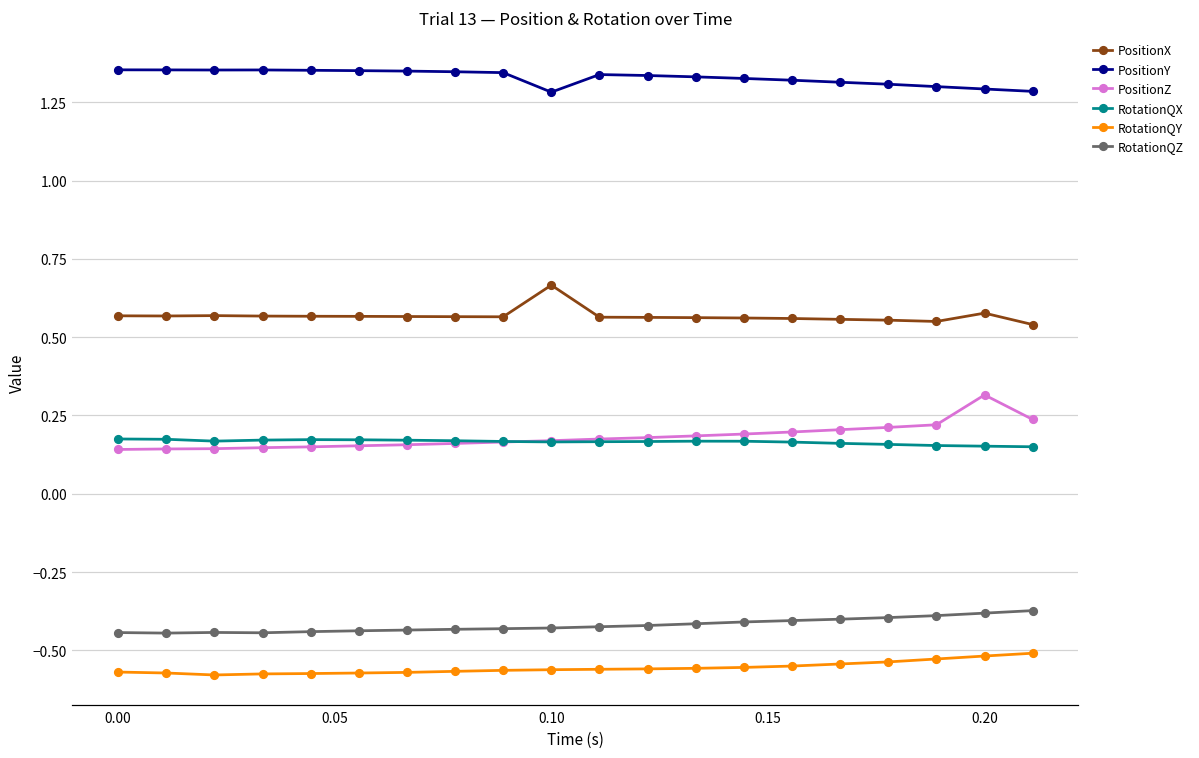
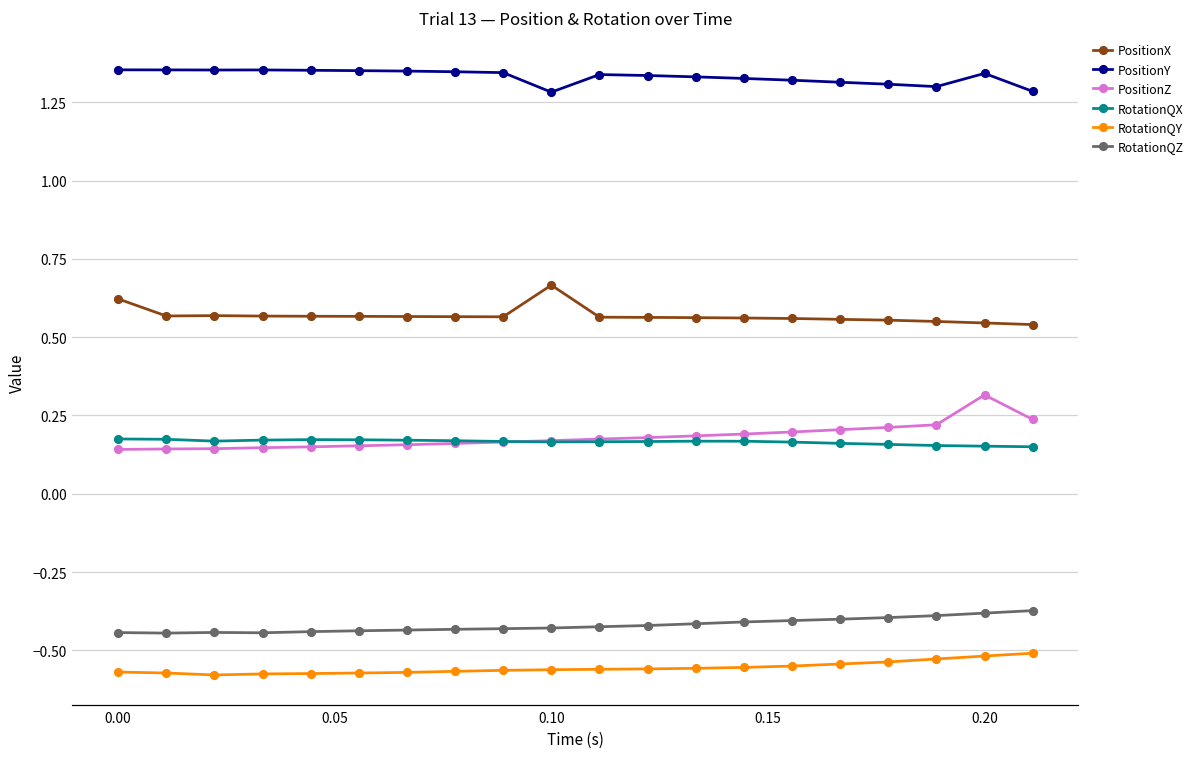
PositionX, 0.00: 0.57 -> 0.62
PositionX, 0.20: 0.58 -> 0.55
PositionY, 0.20: 1.29 -> 1.34
